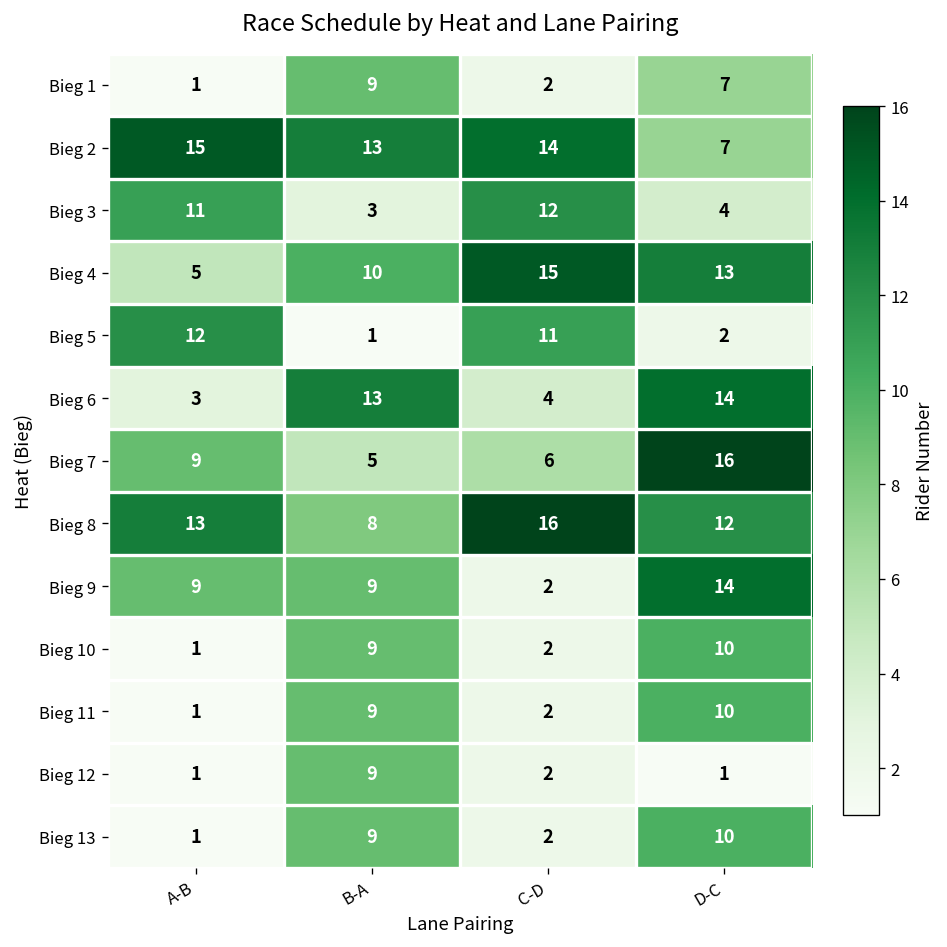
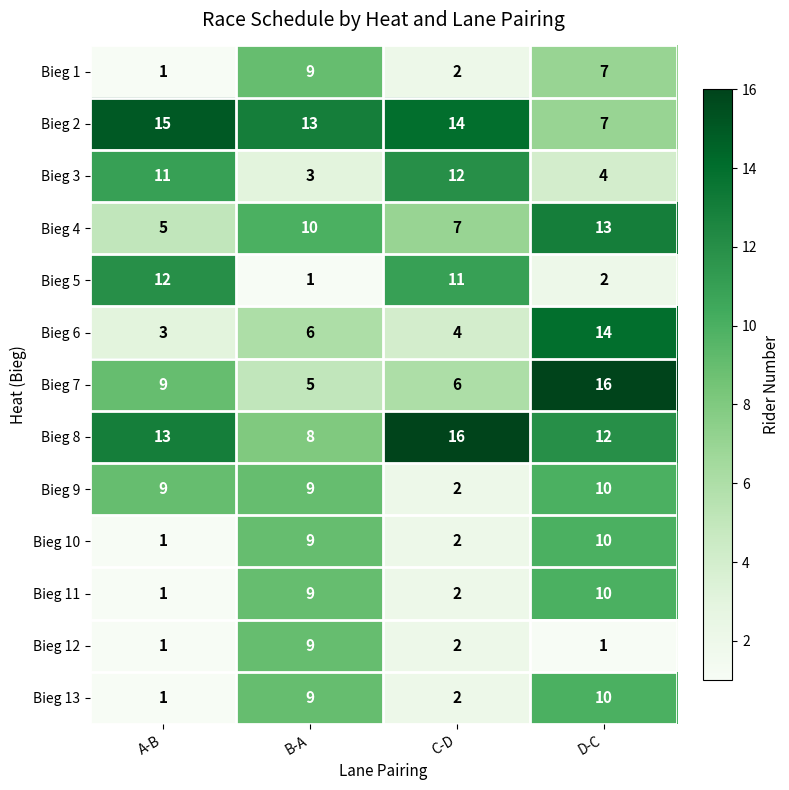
Bieg 4, C-D: 15 -> 7
Bieg 6, B-A: 13 -> 6
Bieg 9, D-C: 14 -> 10
